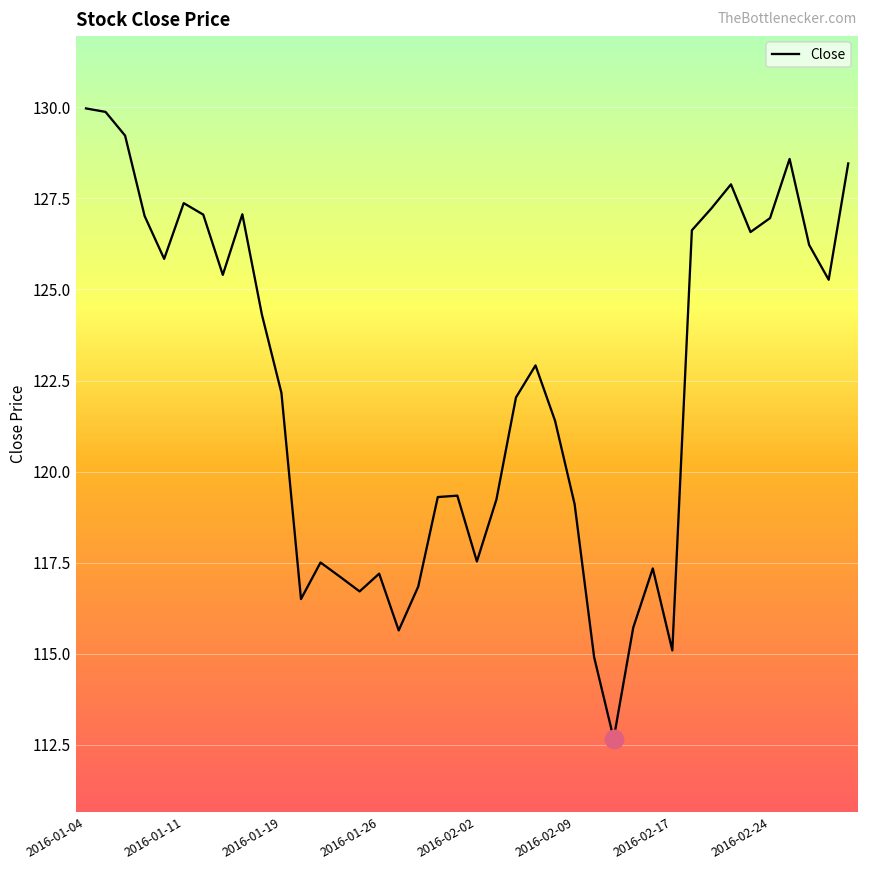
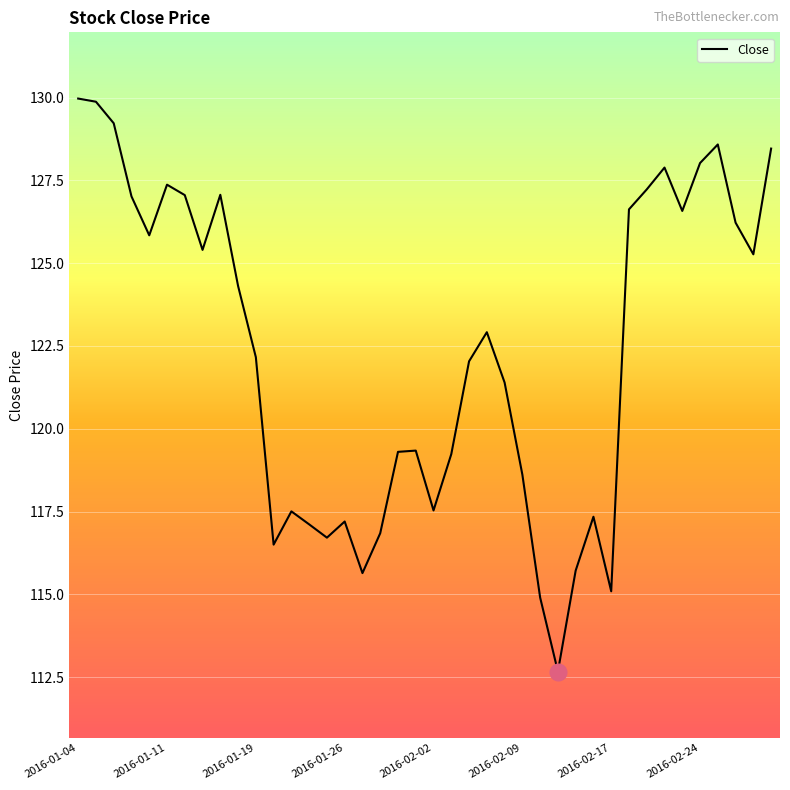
Close, 2016-02-09: 119.1 -> 118.6
Close, 2016-02-24: 127.0 -> 128.0
